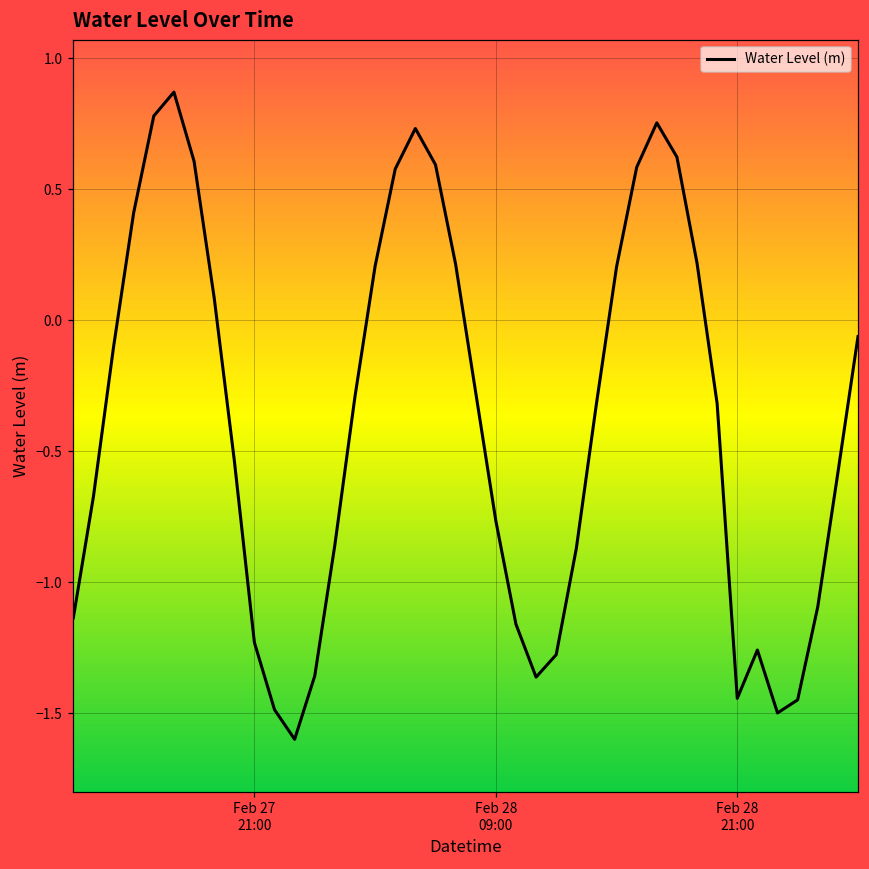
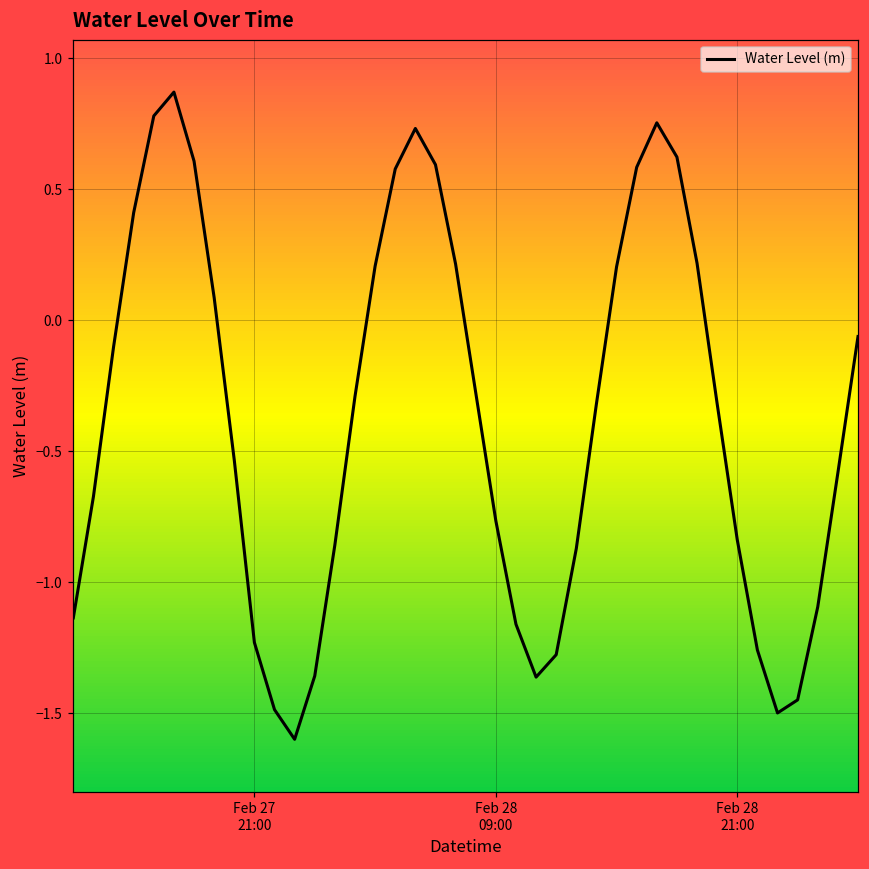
Feb 28 21:00: -1.44 -> -0.84
